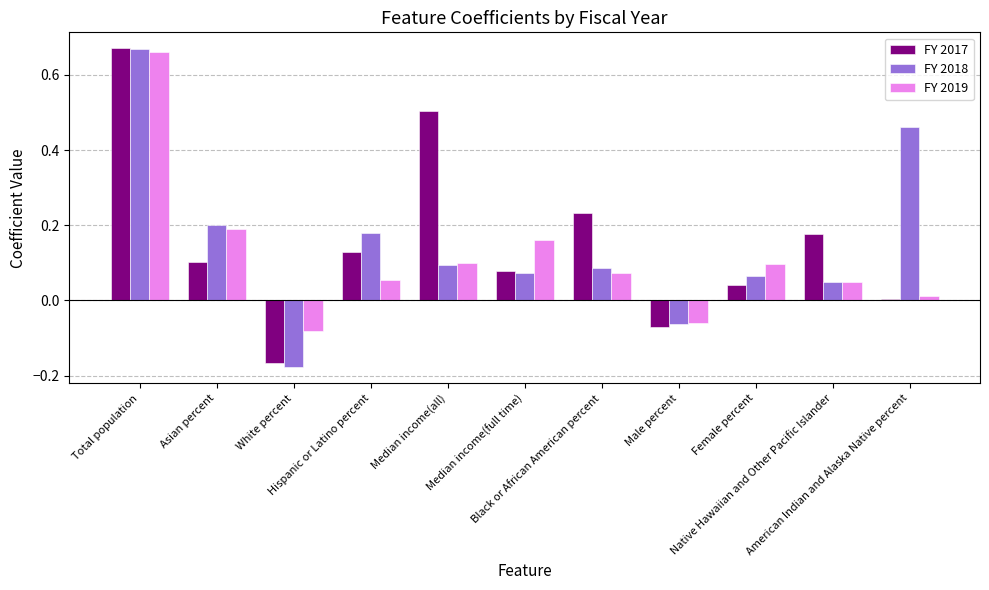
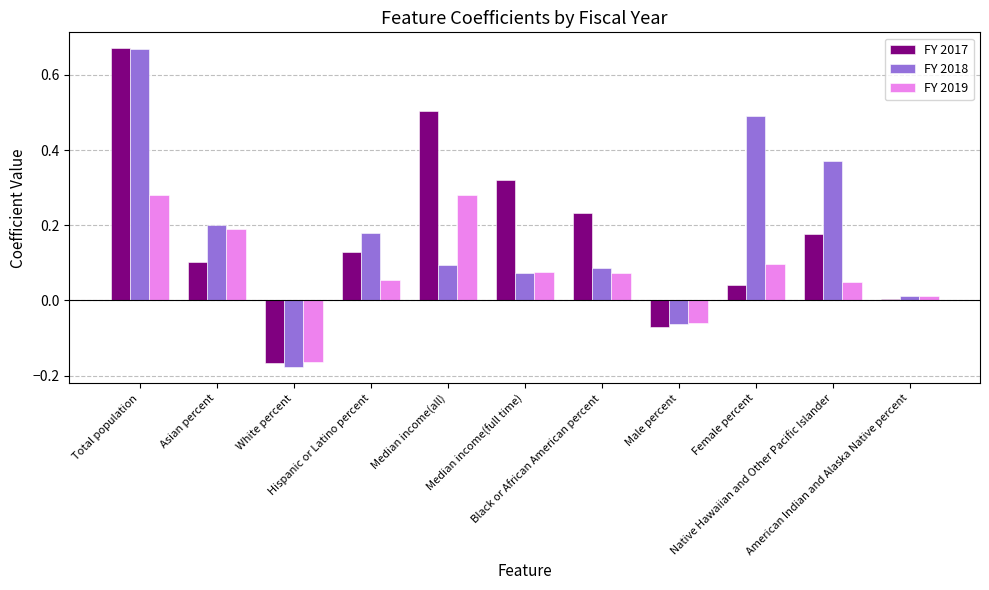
FY 2019, Total population: 0.66 -> 0.28
FY 2019, White percent: -0.08 -> -0.16
FY 2019, Median income(all): 0.10 -> 0.28
FY 2017, Median income(full time): 0.08 -> 0.32
FY 2019, Median income(full time): 0.16 -> 0.08
FY 2018, Female percent: 0.06 -> 0.49
FY 2018, Native Hawaiian and Other Pacific Islander: 0.05 -> 0.37
FY 2018, American Indian and Alaska Native percent: 0.46 -> 0.01
